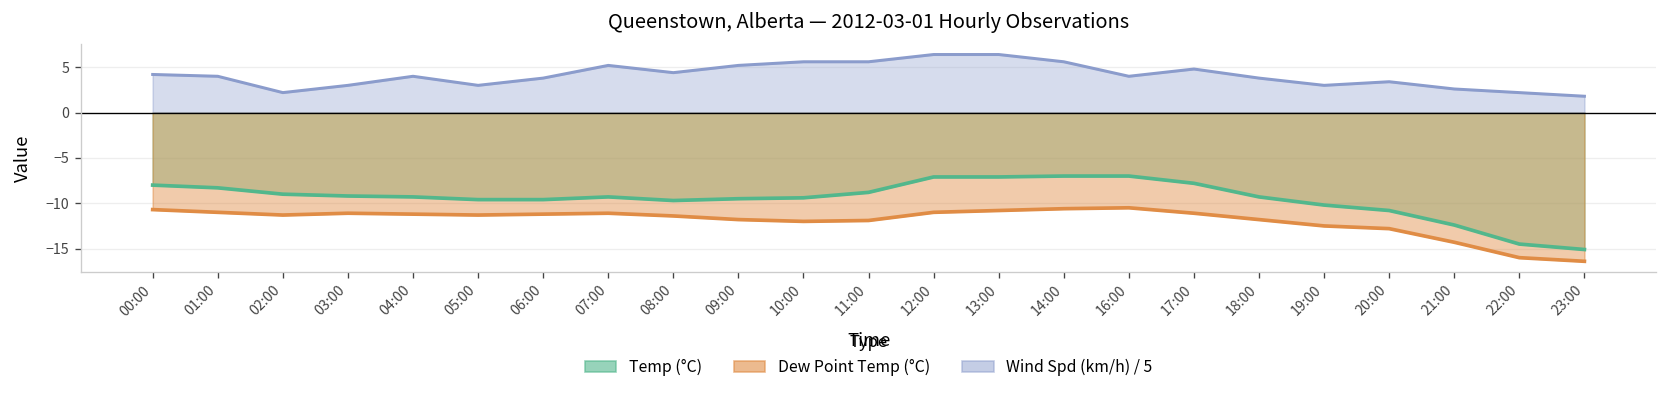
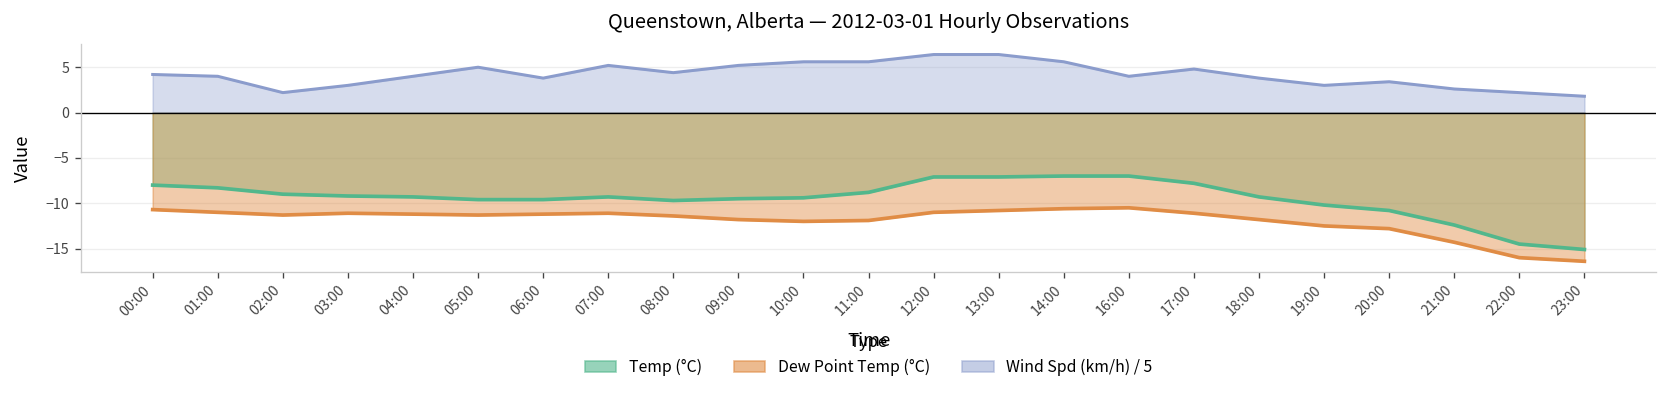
Wind Spd (km/h) / 5, 05:00: 3 -> 5
